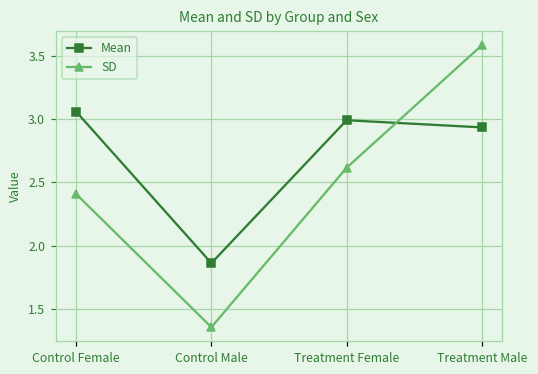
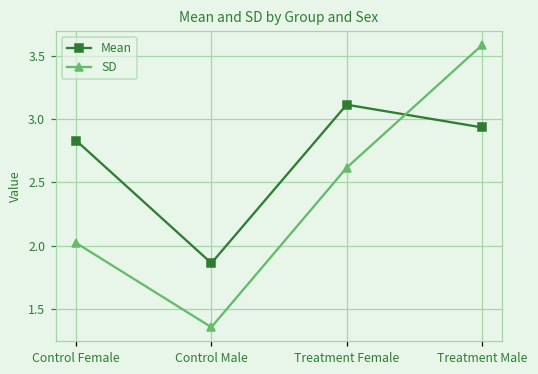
Mean, Control Female: 3.06 -> 2.83
SD, Control Female: 2.41 -> 2.02
Mean, Treatment Female: 2.99 -> 3.11
